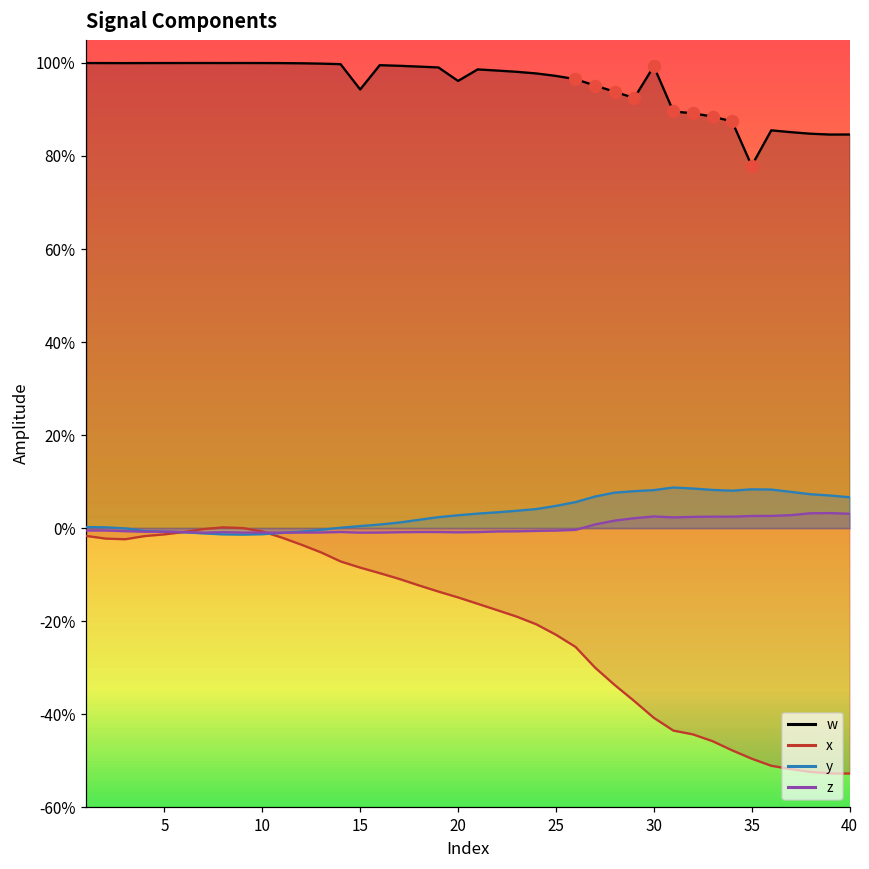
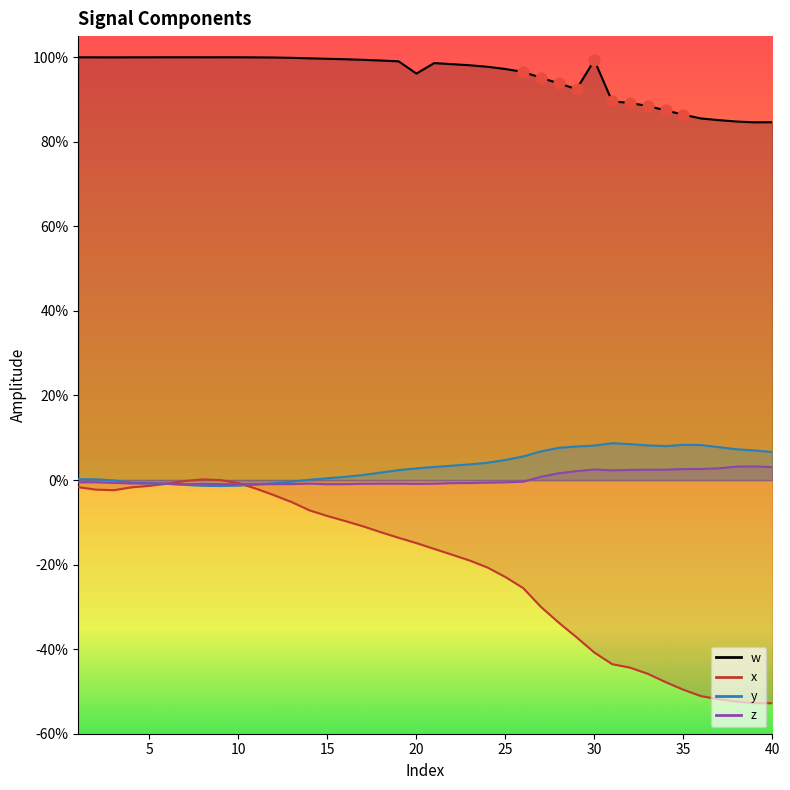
w, 15: 94% -> 100%
w, 35: 78% -> 86%
